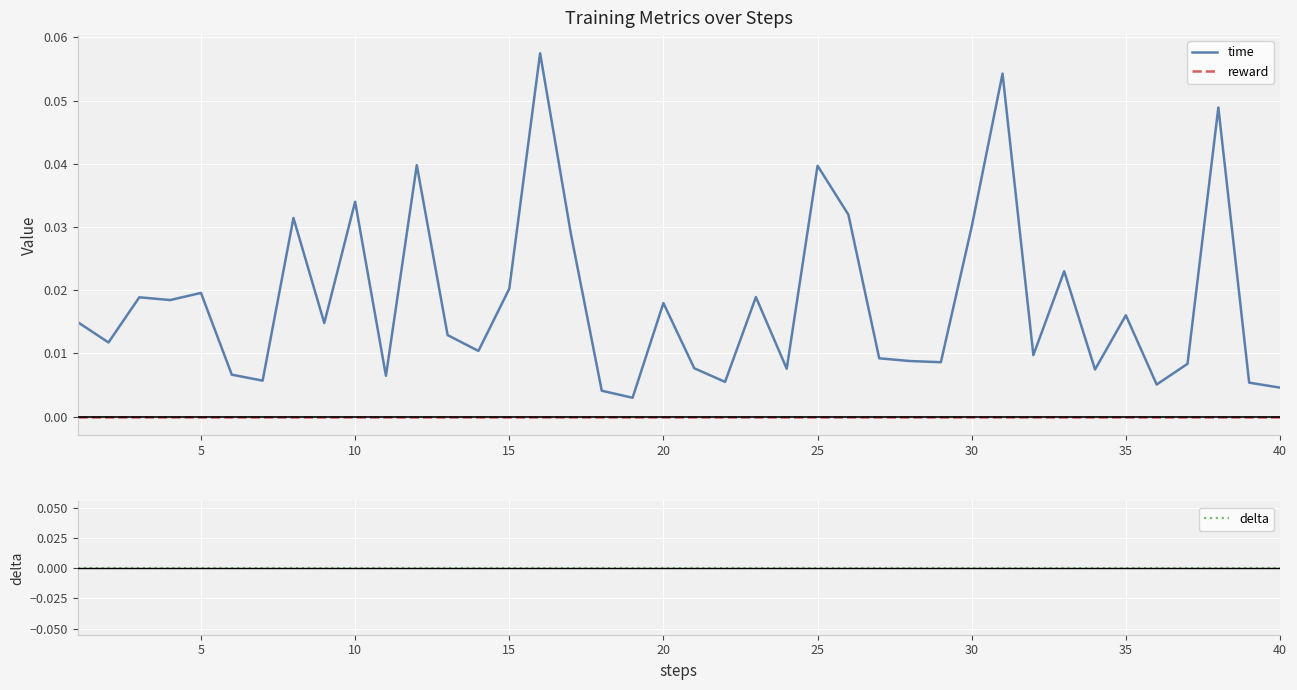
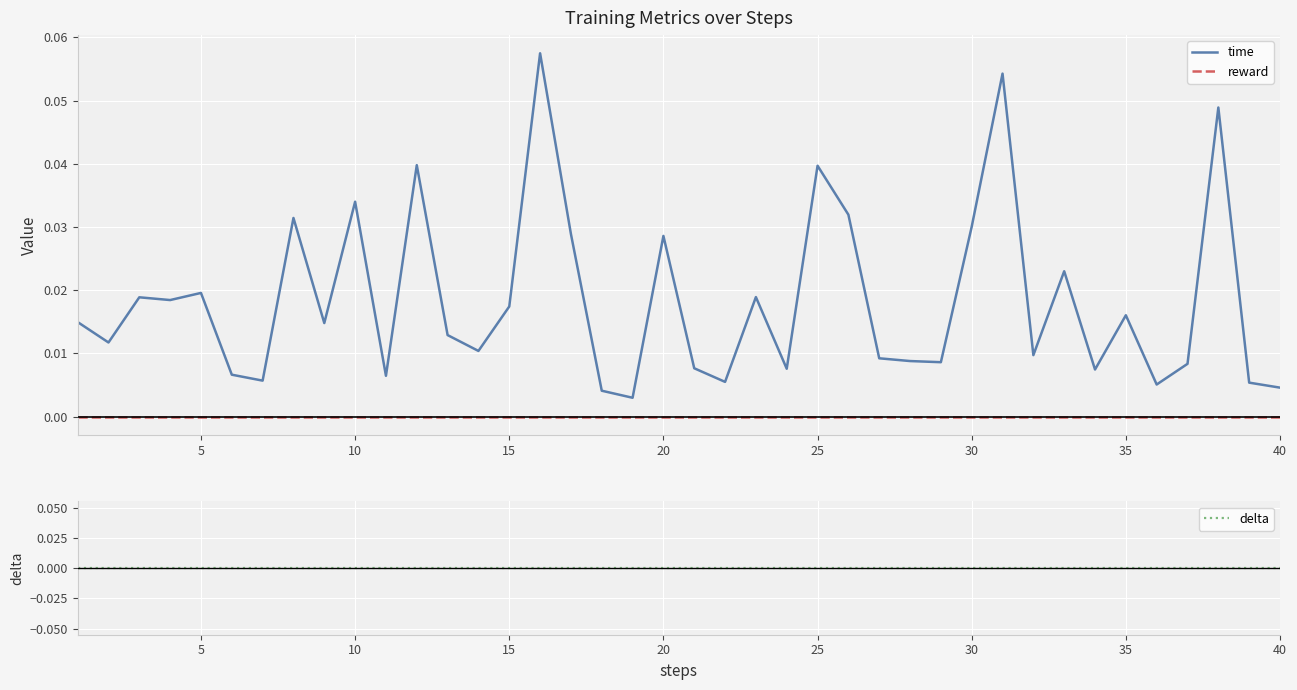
Training Metrics over Steps, time, 15: 0.020 -> 0.017
Training Metrics over Steps, time, 20: 0.018 -> 0.029
